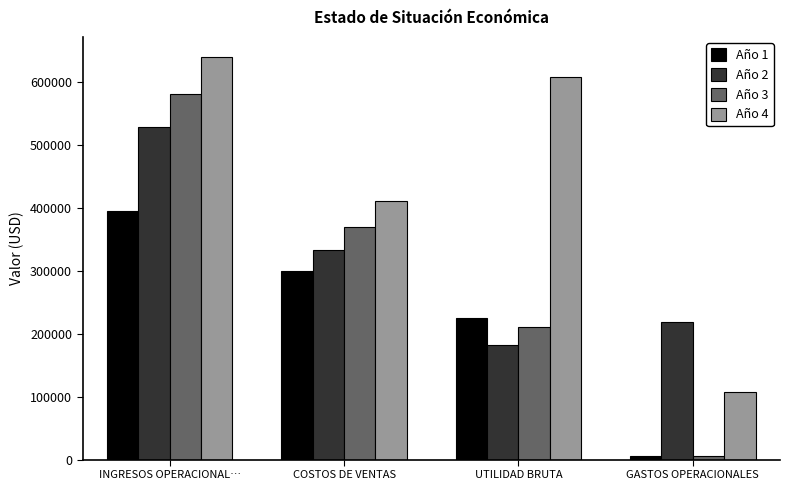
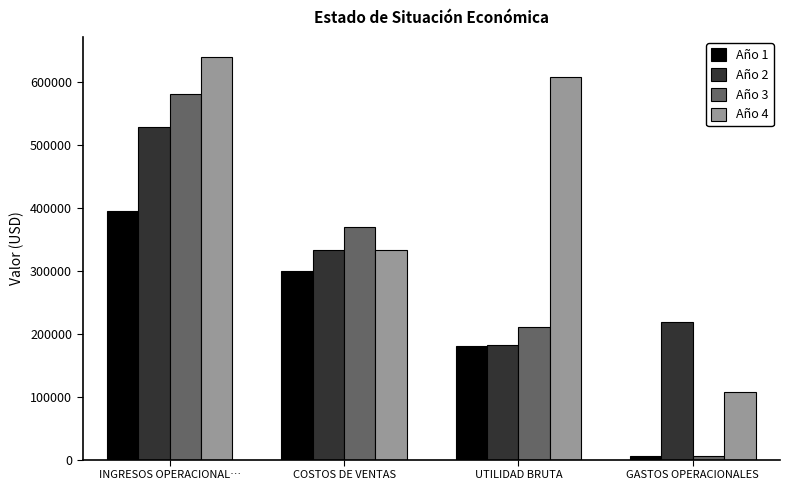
Año 4, COSTOS DE VENTAS: 410000 -> 330000
Año 1, UTILIDAD BRUTA: 230000 -> 180000
